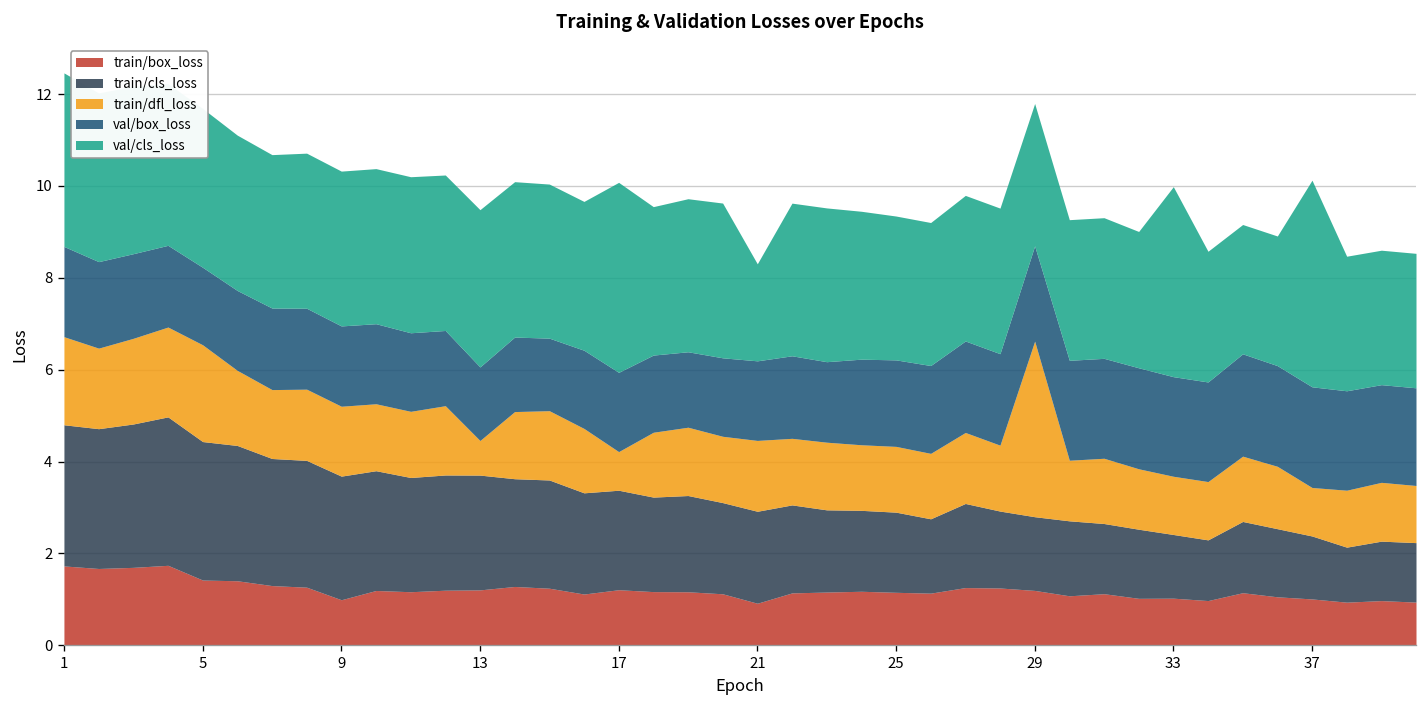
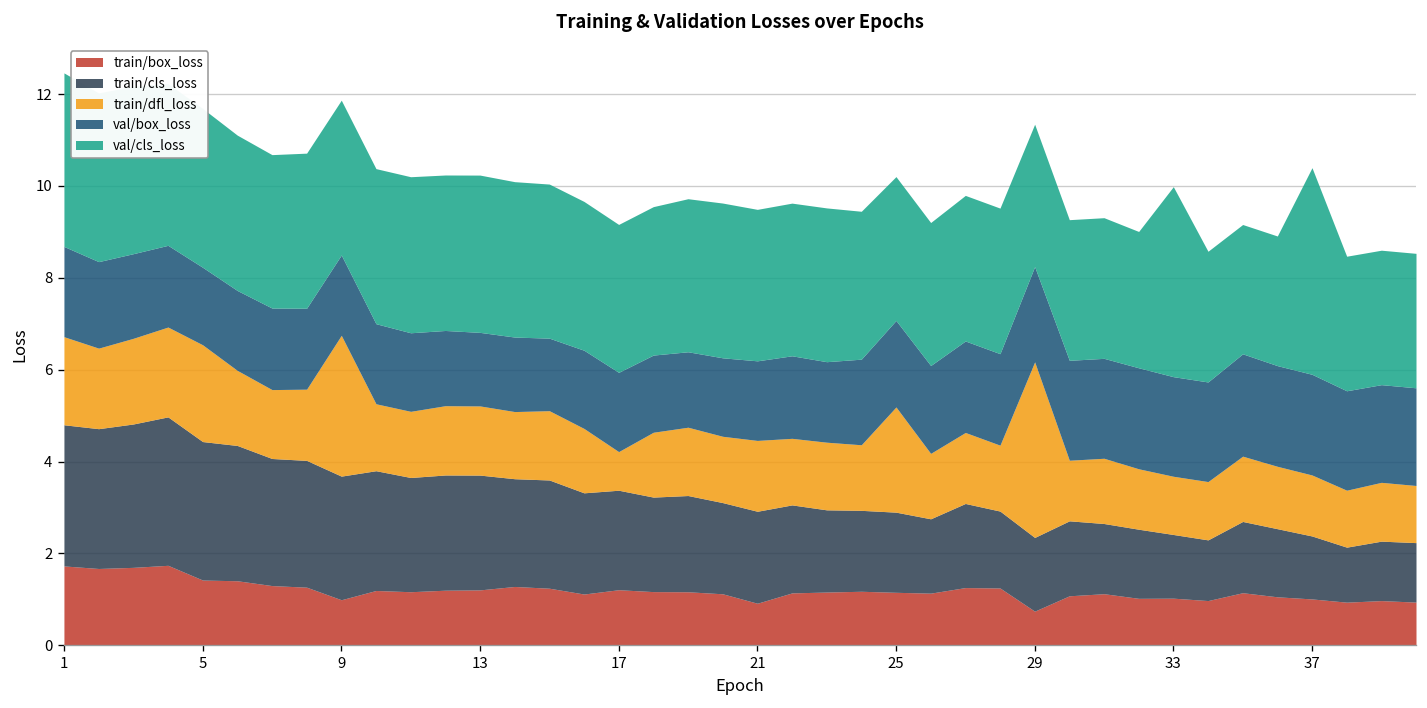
train/dfl_loss, 9: 1.5 -> 3.1
train/dfl_loss, 13: 0.8 -> 1.5
val/cls_loss, 17: 4.1 -> 3.2
val/cls_loss, 21: 2.1 -> 3.3
train/dfl_loss, 25: 1.4 -> 2.3
train/box_loss, 29: 1.2 -> 0.7
train/dfl_loss, 37: 1.1 -> 1.3
